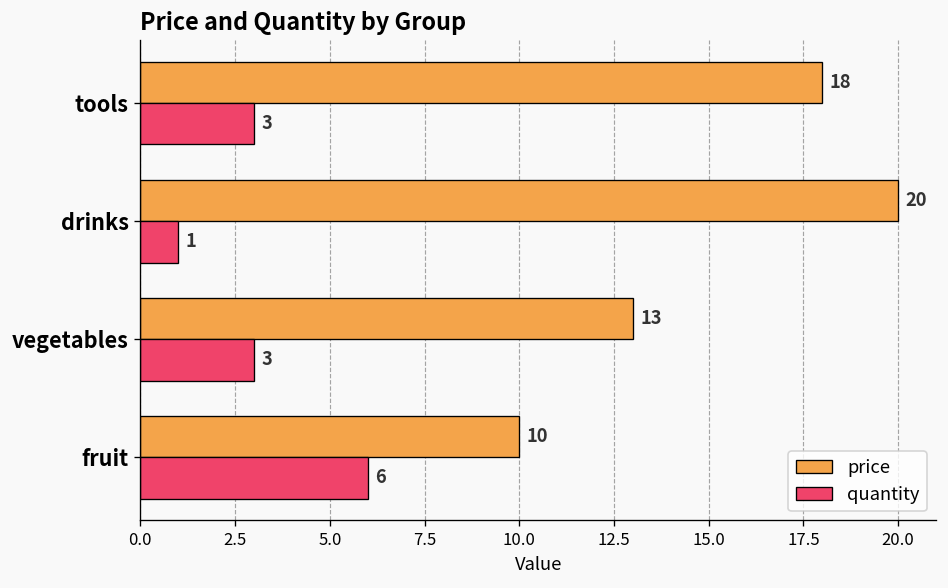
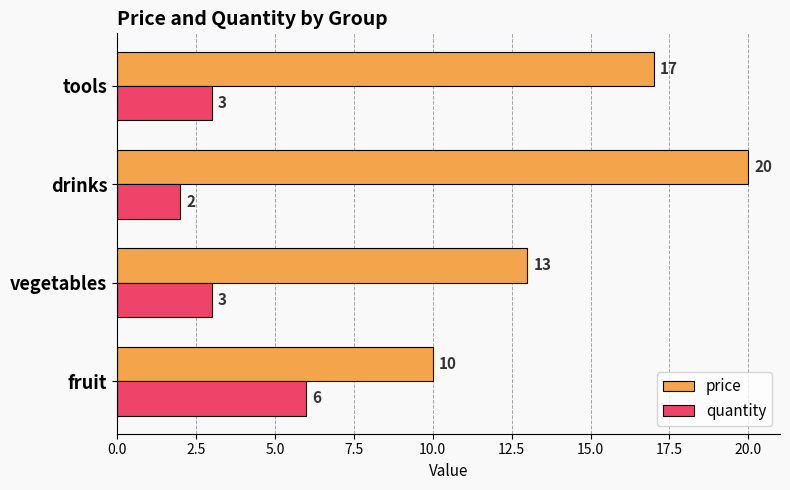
price, tools: 18 -> 17
quantity, drinks: 1 -> 2
